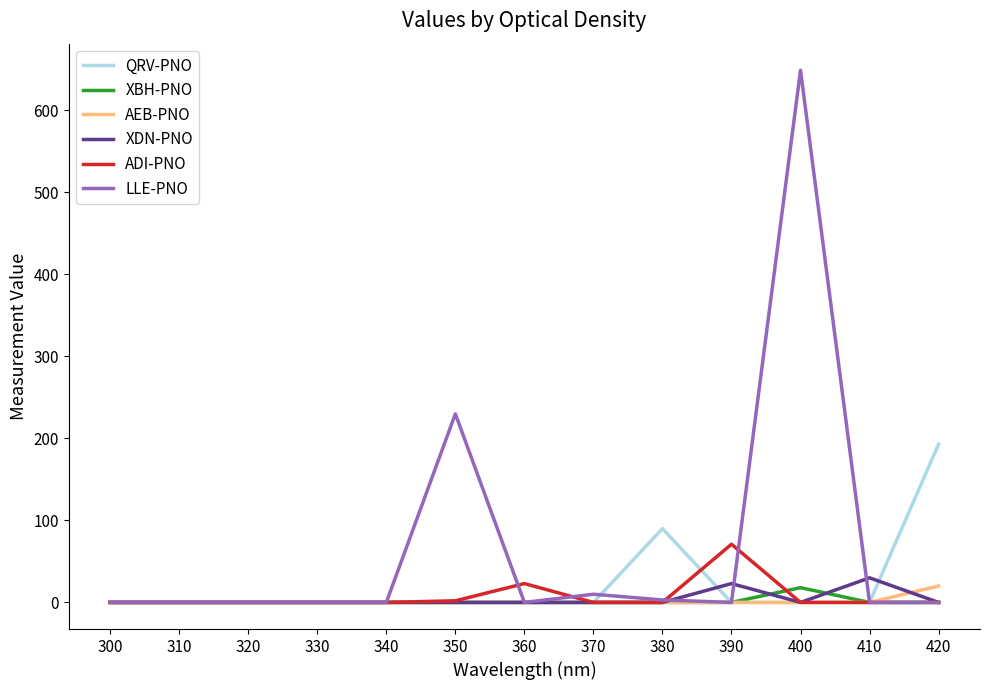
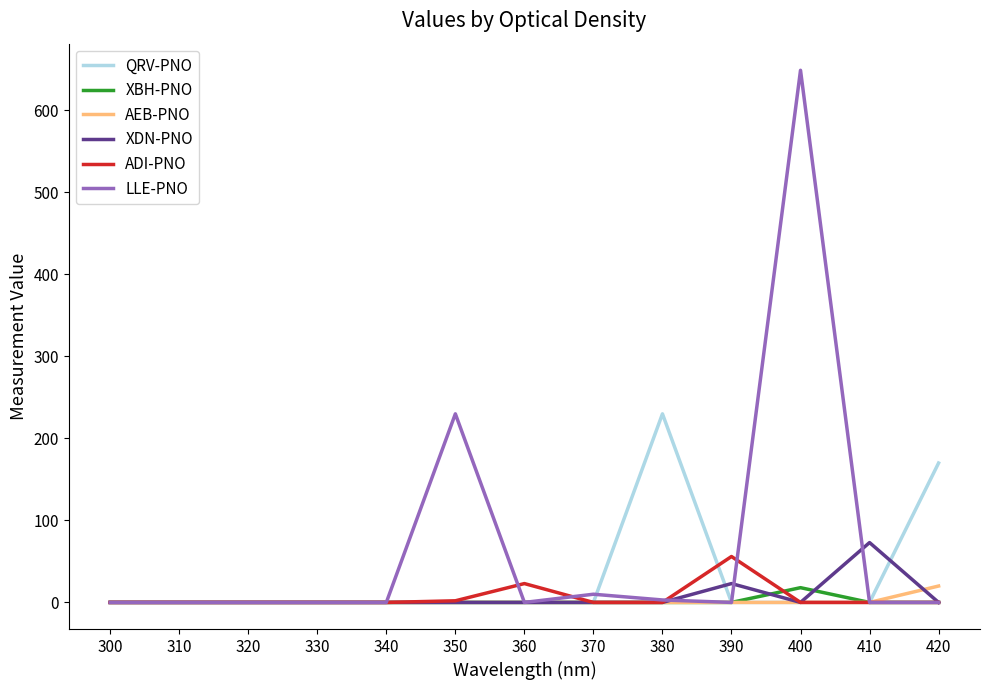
QRV-PNO, 380: 90 -> 230
ADI-PNO, 390: 70 -> 60
XDN-PNO, 410: 30 -> 70
QRV-PNO, 420: 190 -> 170
